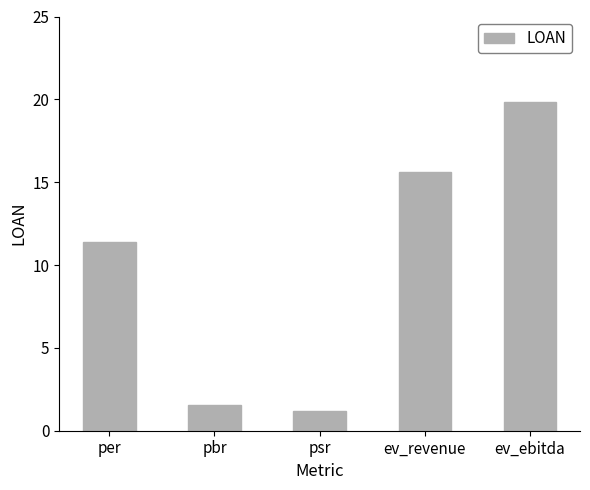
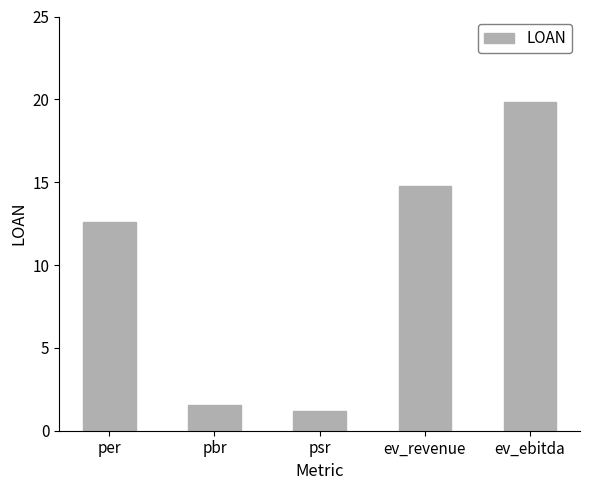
per: 11.4 -> 12.6
ev_revenue: 15.6 -> 14.7
